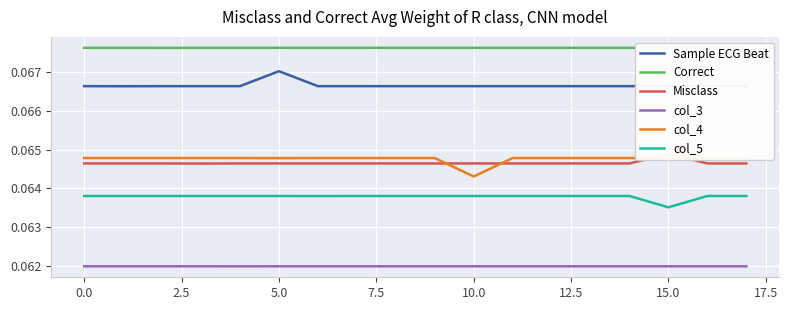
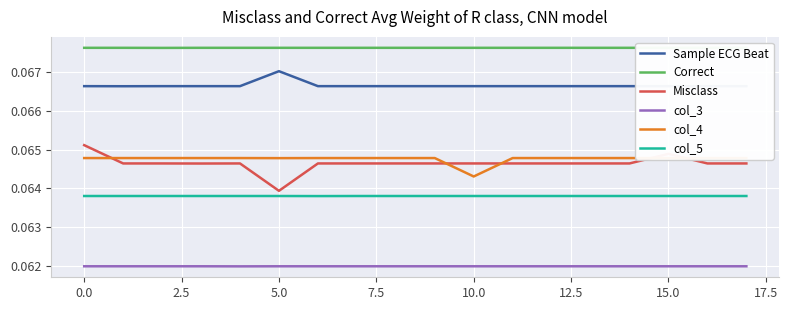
Misclass, 0.0: 0.0646 -> 0.0651
Misclass, 5.0: 0.0646 -> 0.0639
col_5, 15.0: 0.0635 -> 0.0638
